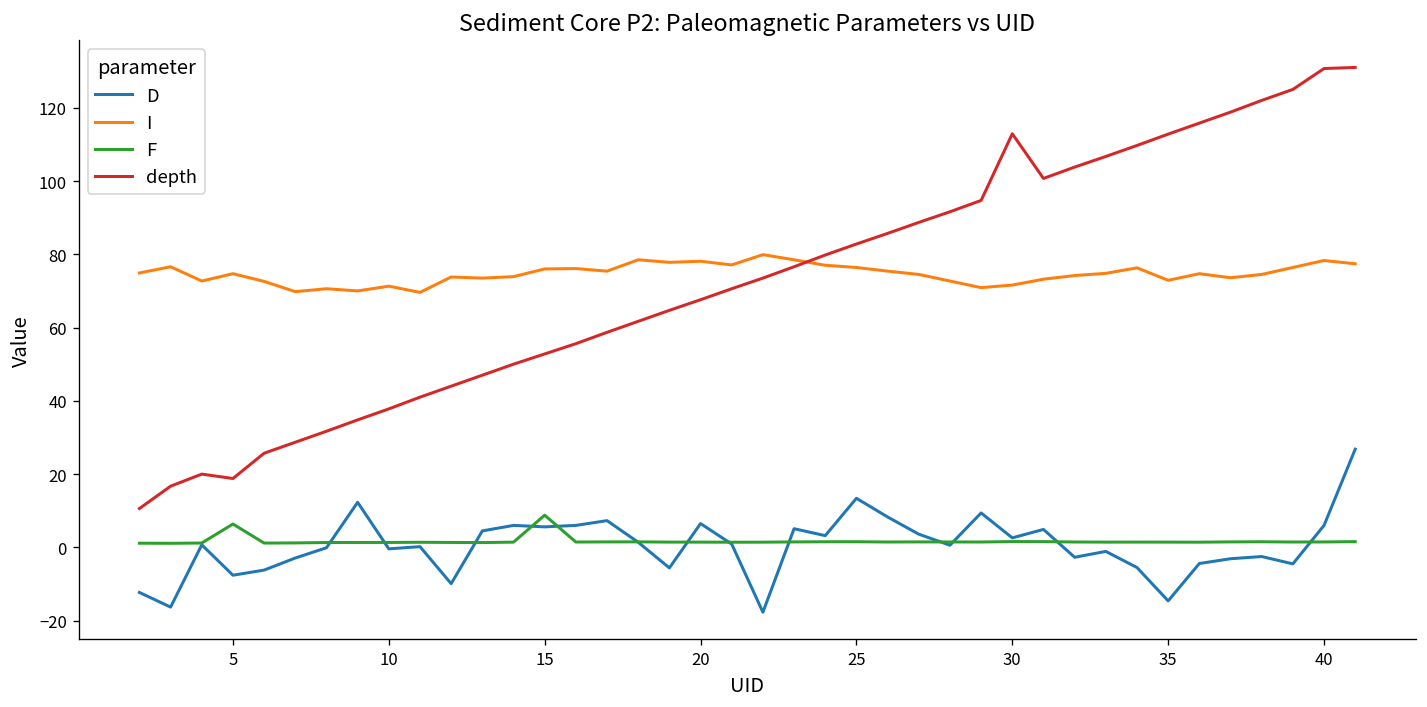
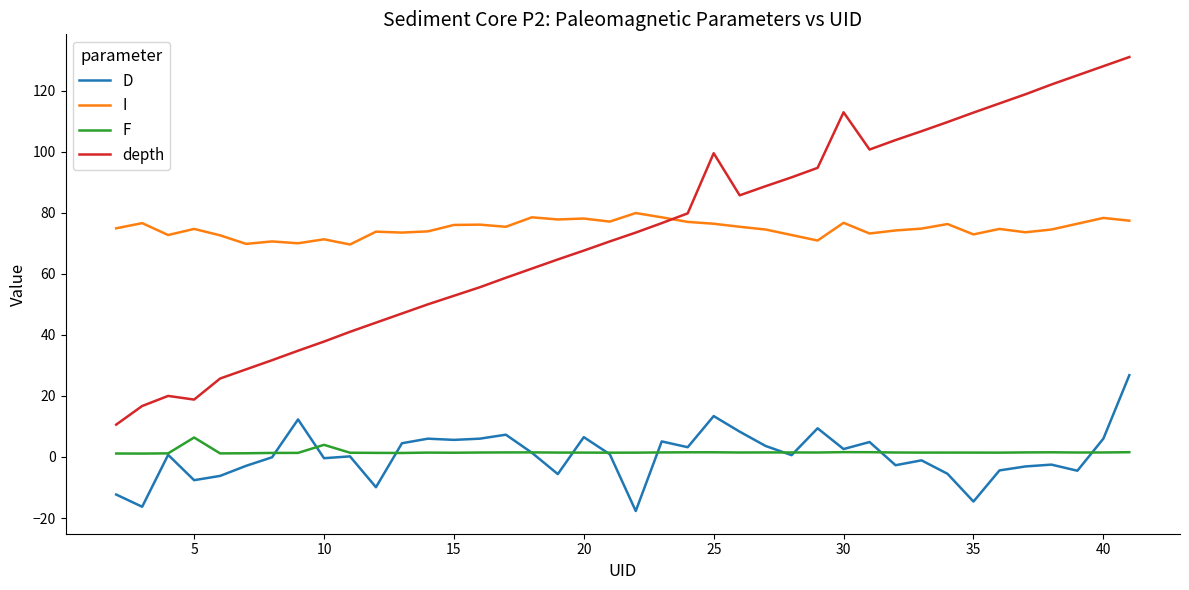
F, 10: 1 -> 4
F, 15: 9 -> 1
depth, 25: 83 -> 100
I, 30: 72 -> 77
depth, 40: 131 -> 128
